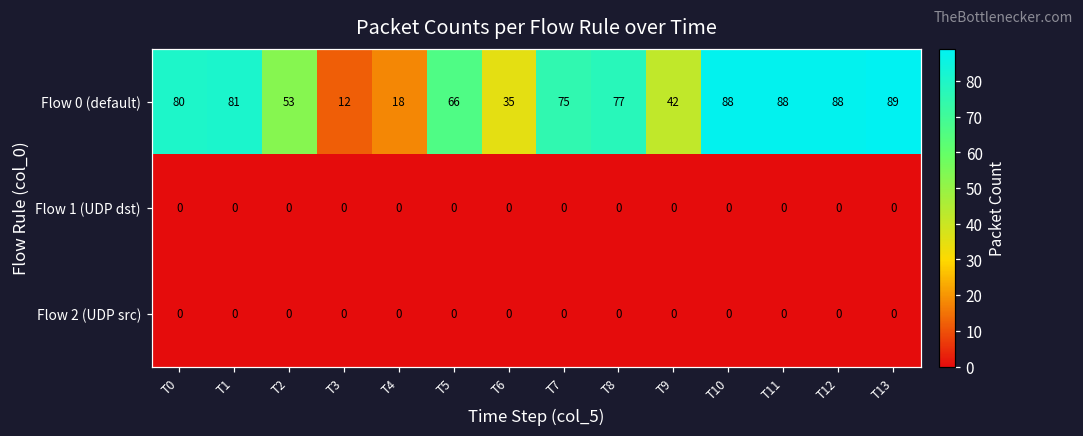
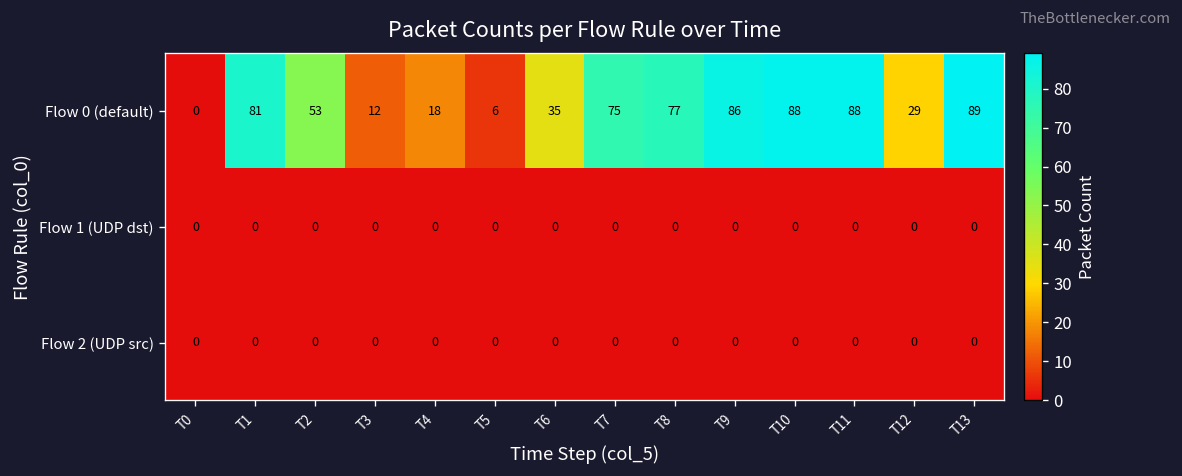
Flow 0 (default), T0: 80 -> 0
Flow 0 (default), T5: 66 -> 6
Flow 0 (default), T9: 42 -> 86
Flow 0 (default), T12: 88 -> 29
